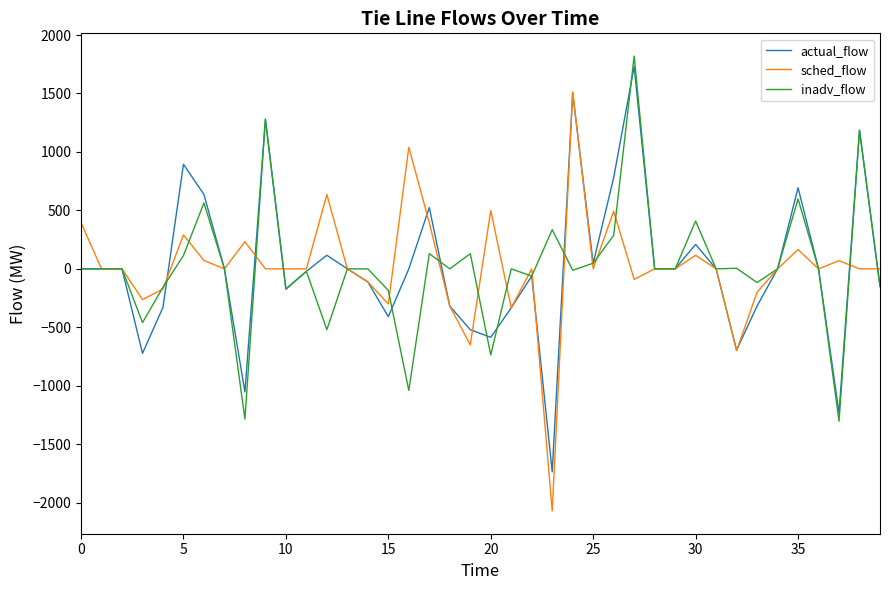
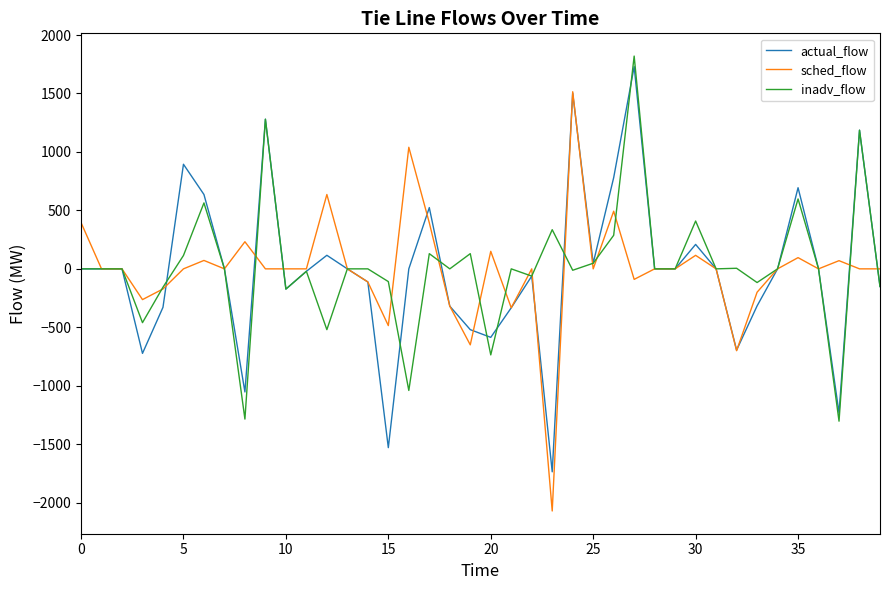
sched_flow, 5: 290 -> 0
actual_flow, 15: -410 -> -1530
sched_flow, 15: -300 -> -490
inadv_flow, 15: -180 -> -110
sched_flow, 20: 500 -> 150
sched_flow, 35: 160 -> 100
